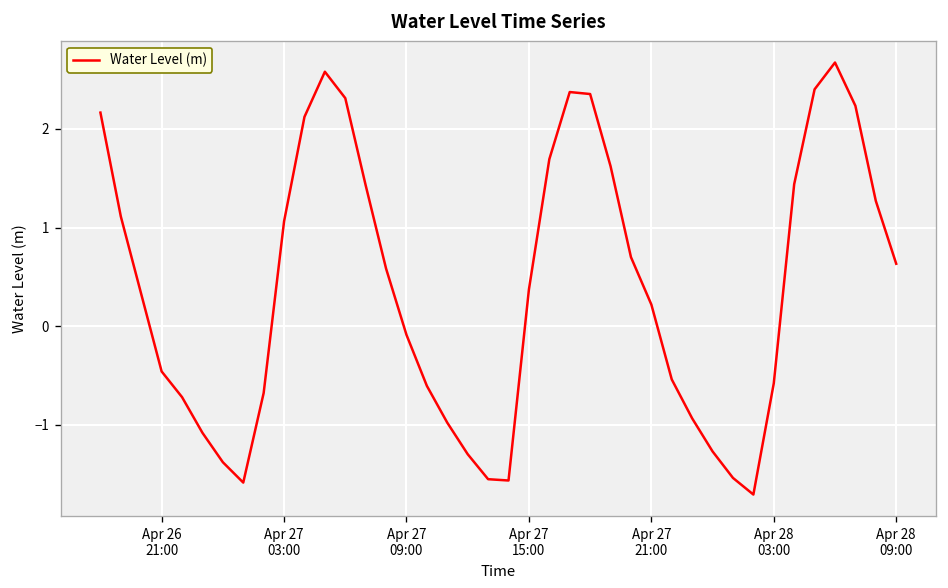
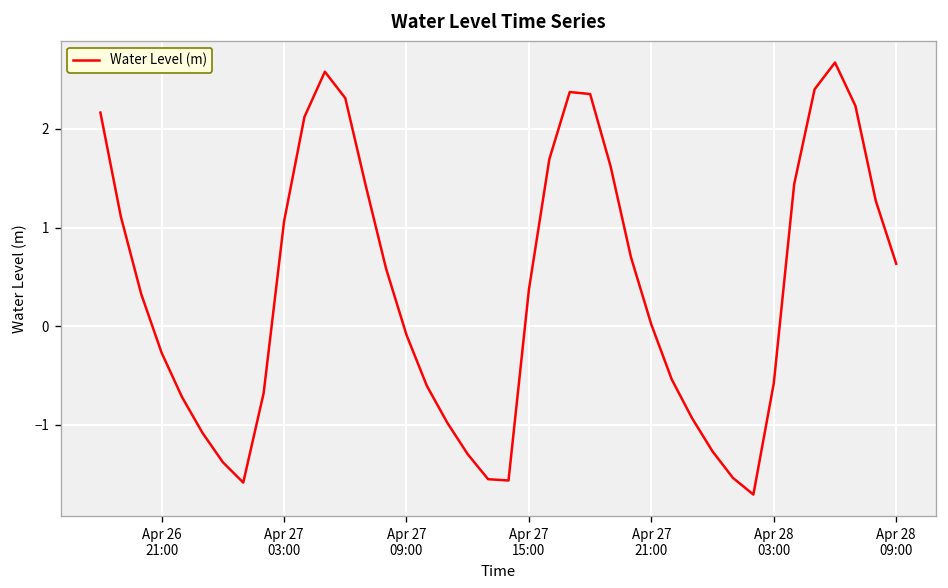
Apr 26 21:00: -0.5 -> -0.3
Apr 27 21:00: 0.2 -> 0.0
